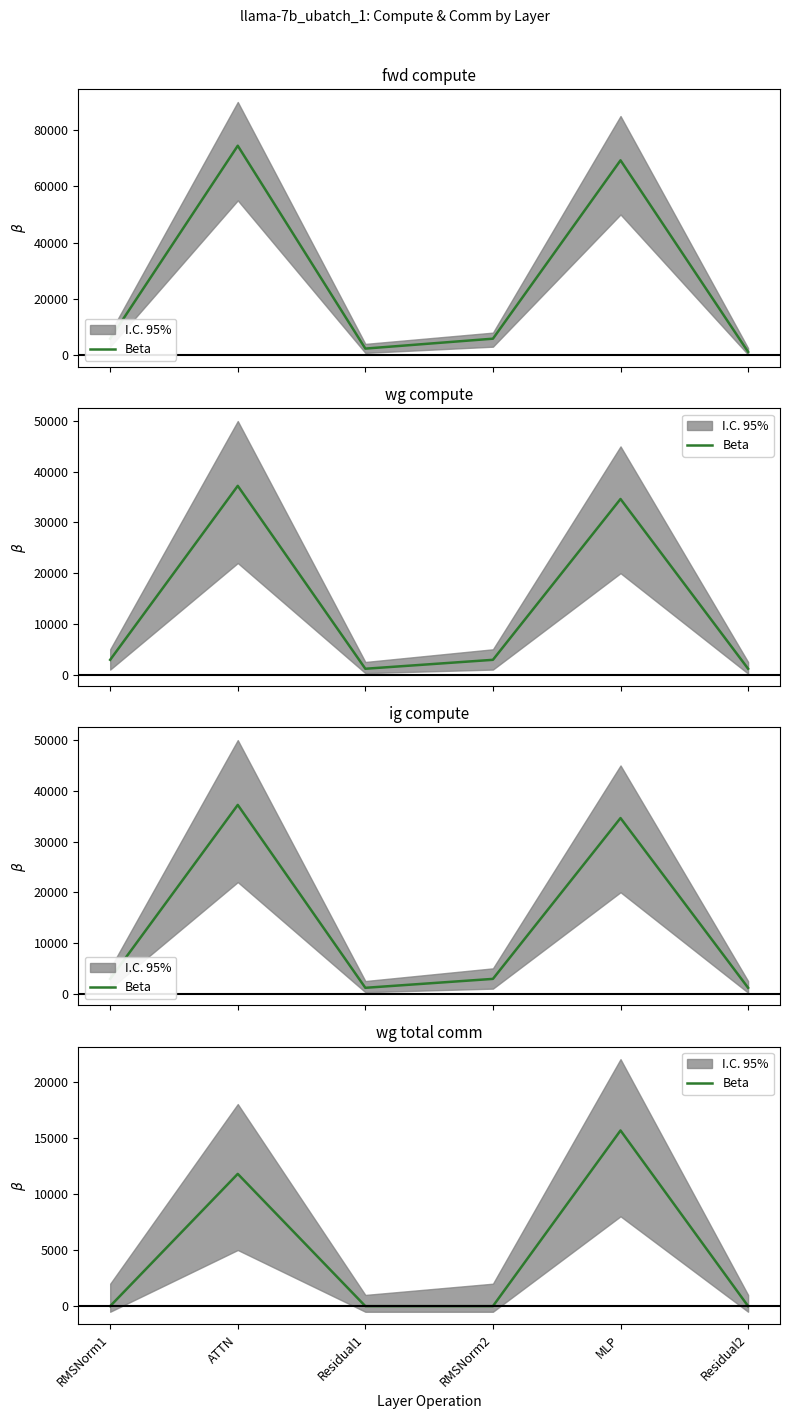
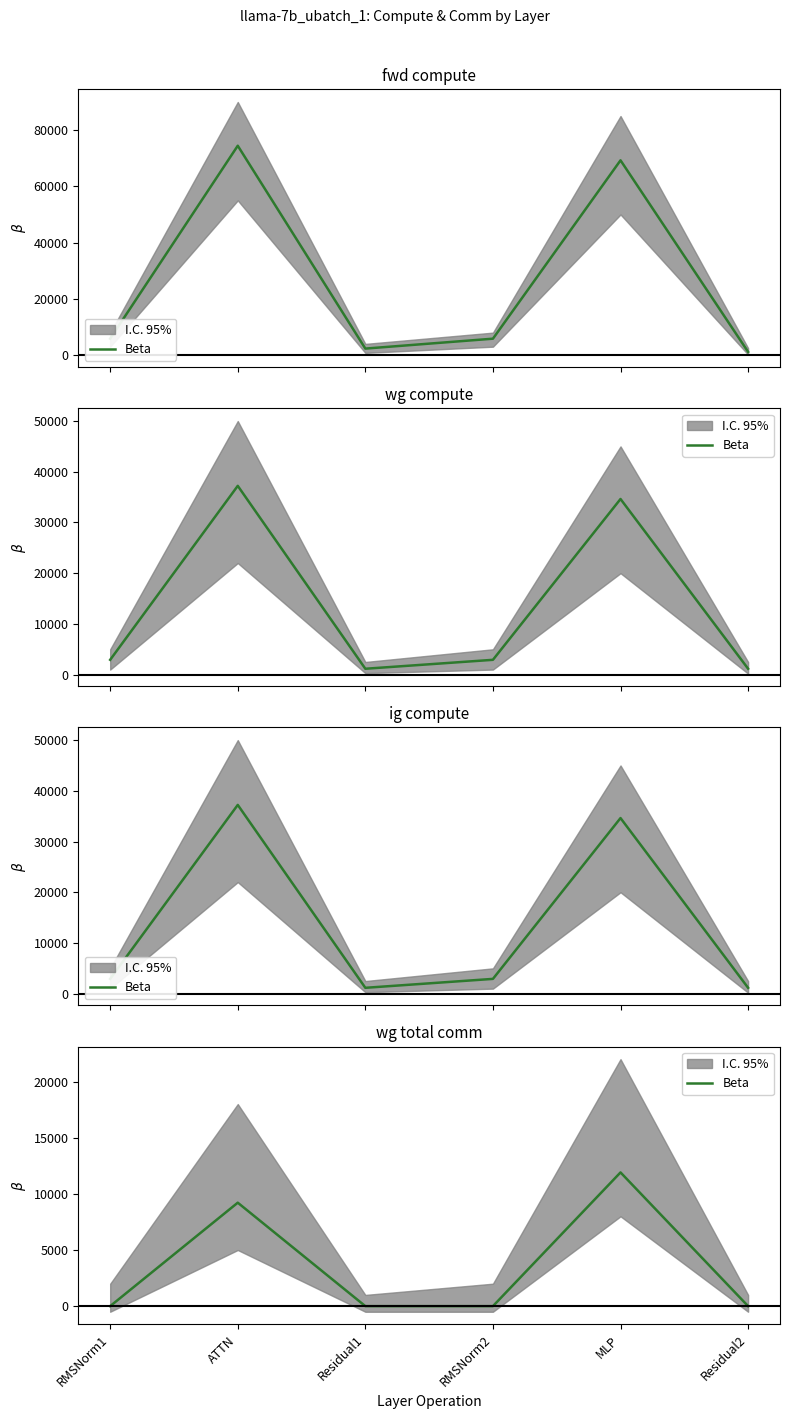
wg total comm, Beta, ATTN: 11800 -> 9200
wg total comm, Beta, MLP: 15600 -> 11900
